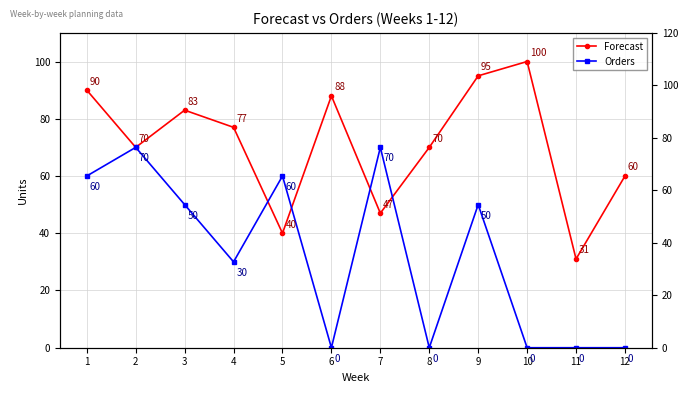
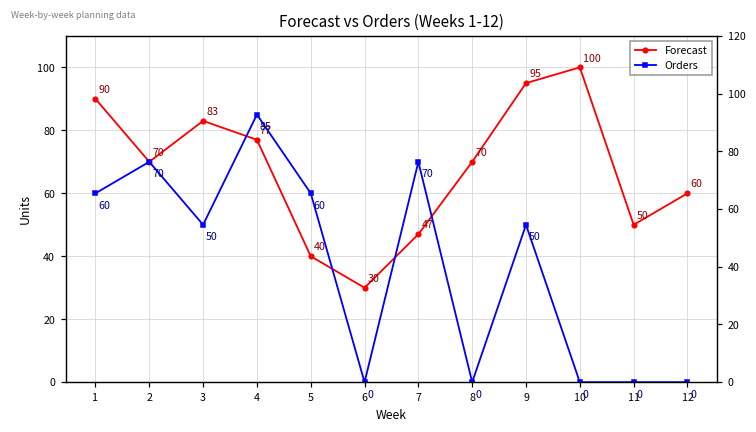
Orders, 4: 30 -> 85
Forecast, 6: 88 -> 30
Forecast, 11: 31 -> 50
